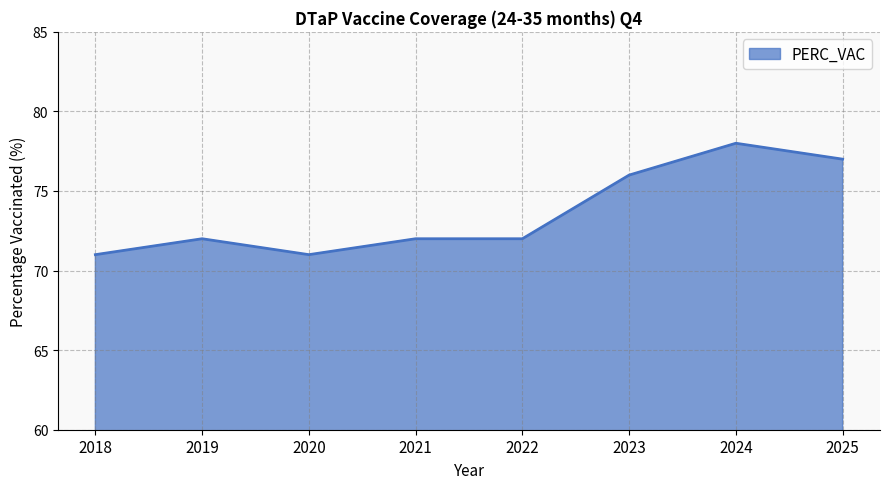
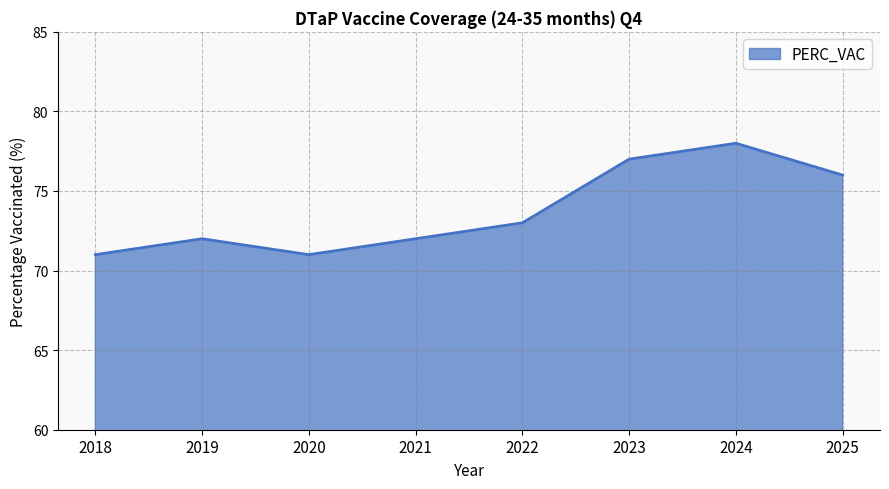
2022: 72 -> 73
2023: 76 -> 77
2025: 77 -> 76
